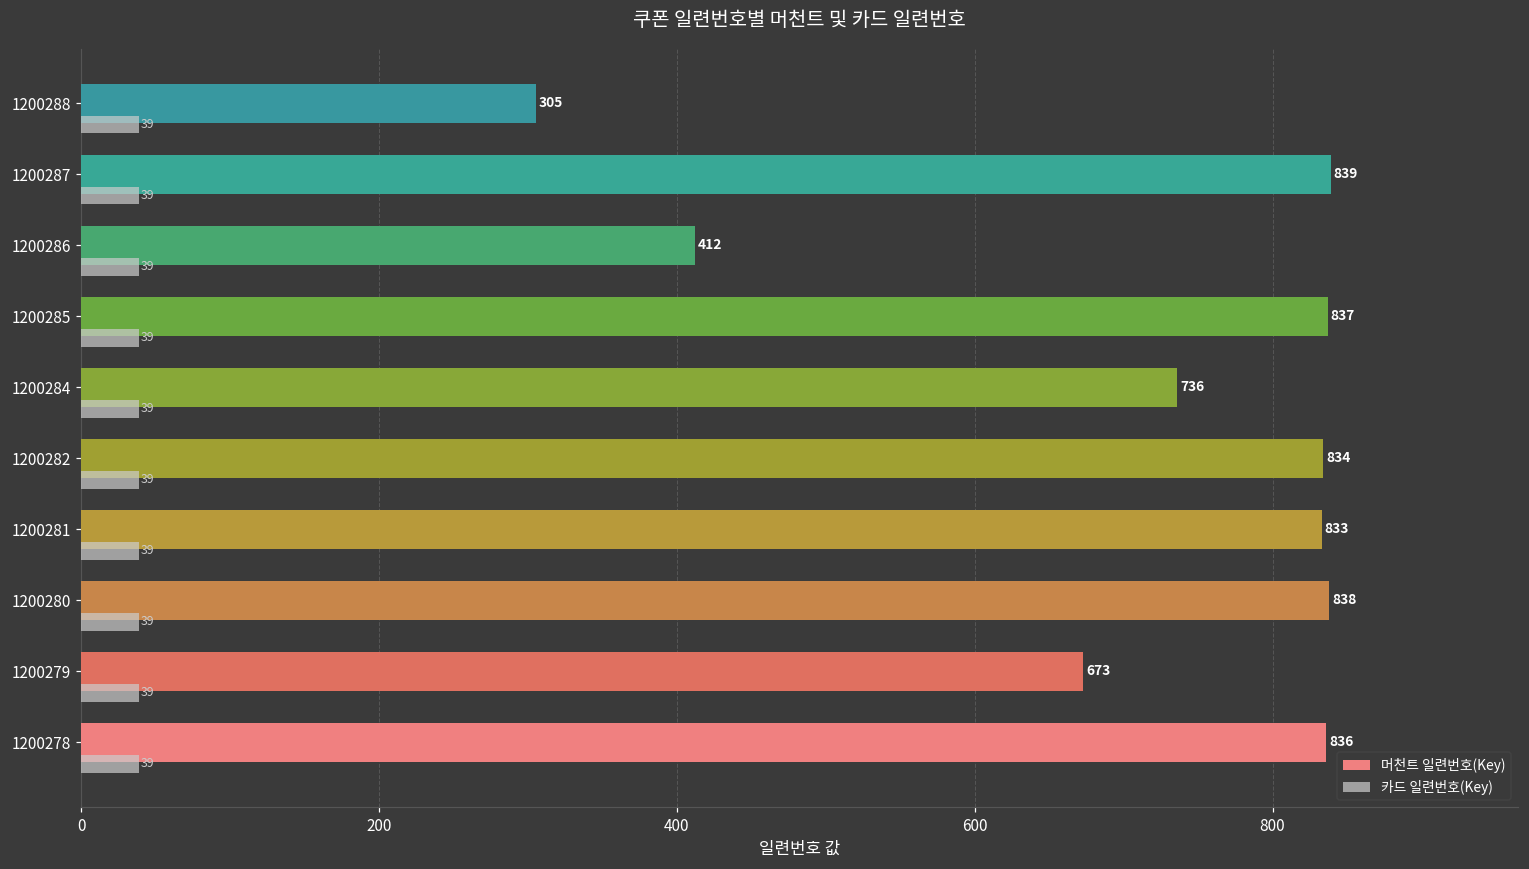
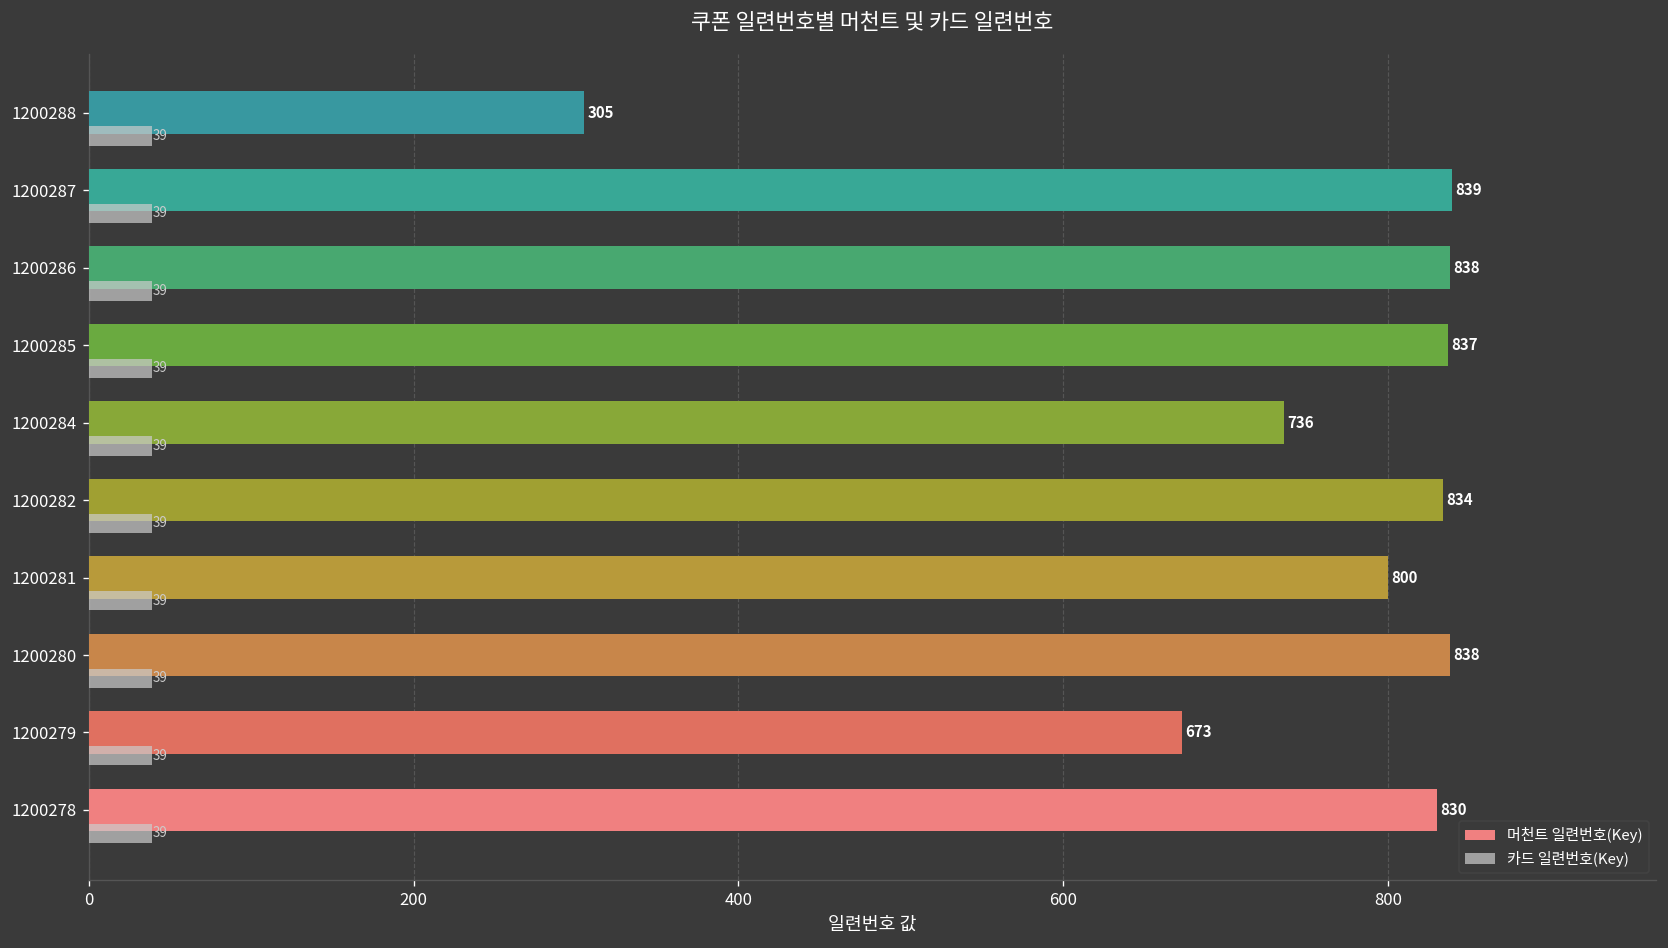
머천트 일련번호(Key), 1200286: 412 -> 838
머천트 일련번호(Key), 1200281: 833 -> 800
머천트 일련번호(Key), 1200278: 836 -> 830
